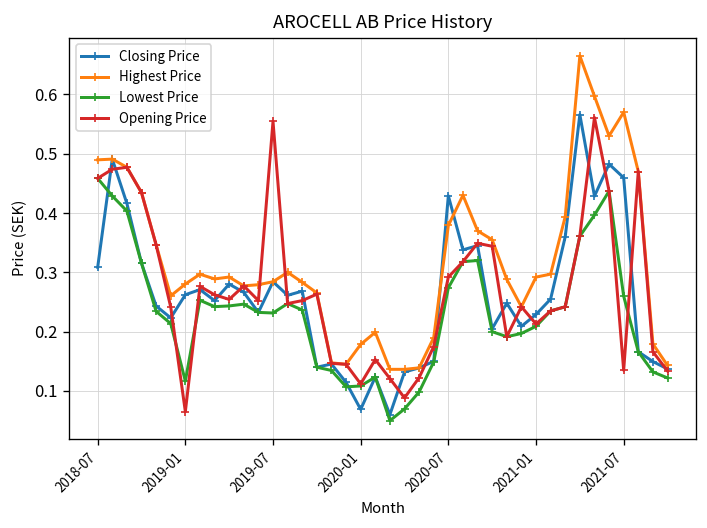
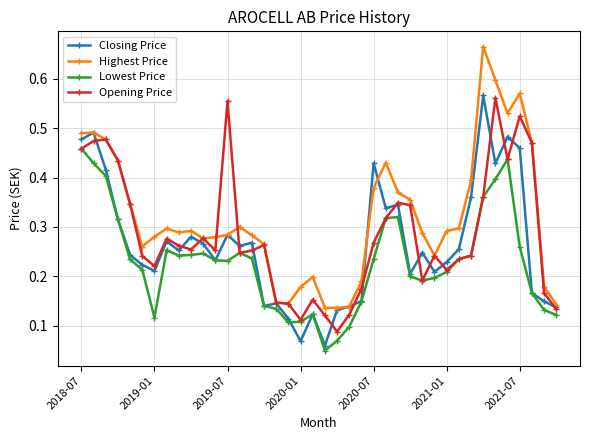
Closing Price, 2018-07: 0.31 -> 0.48
Closing Price, 2019-01: 0.26 -> 0.21
Opening Price, 2019-01: 0.07 -> 0.22
Lowest Price, 2020-07: 0.27 -> 0.24
Opening Price, 2020-07: 0.29 -> 0.27
Opening Price, 2021-07: 0.14 -> 0.52
